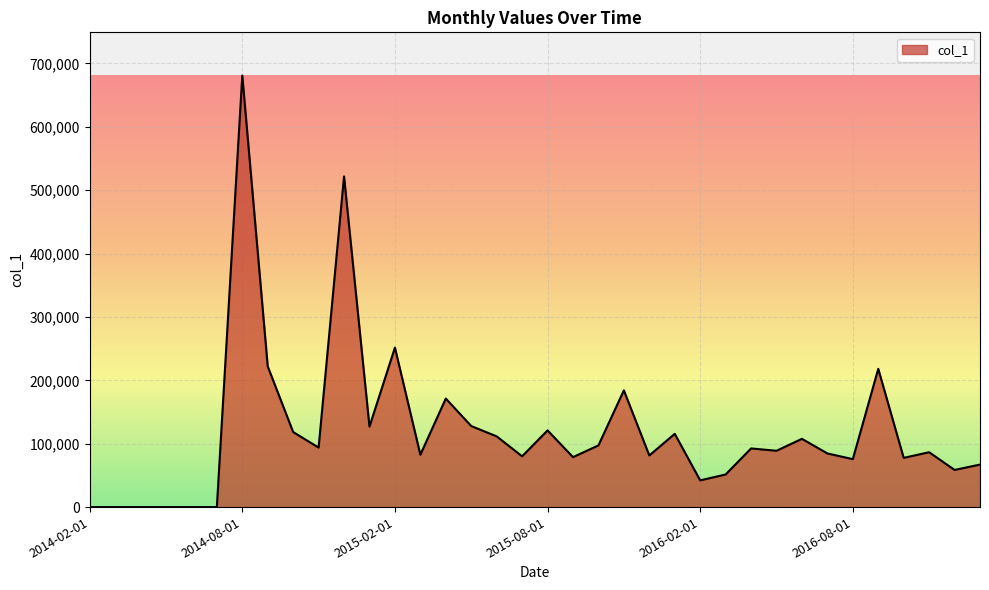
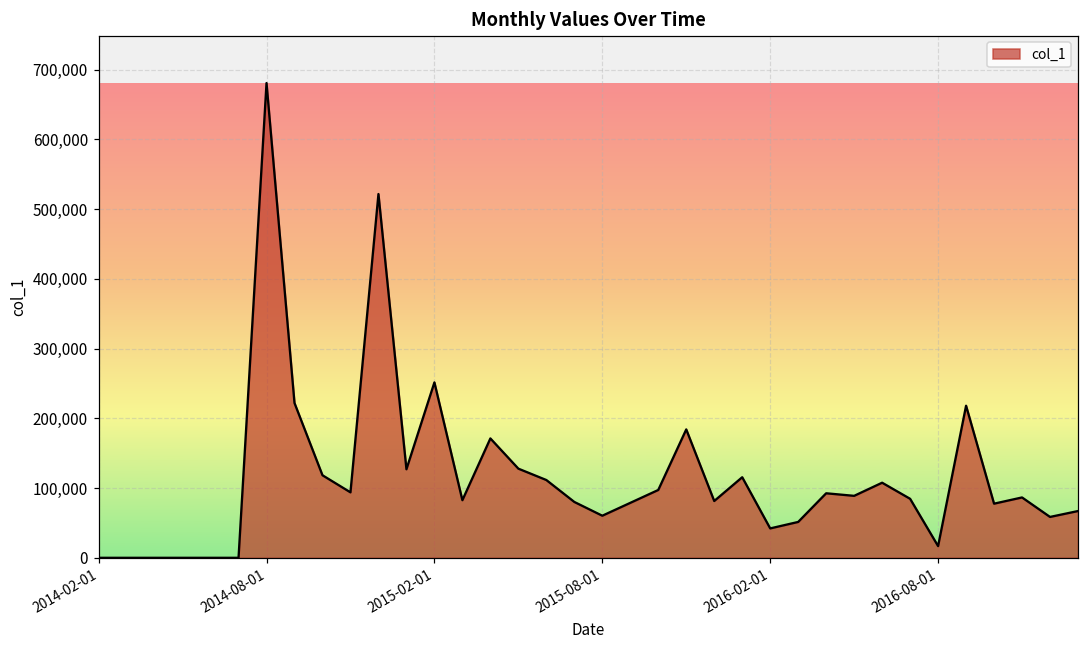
2015-08-01: 120,000 -> 60,000
2016-08-01: 80,000 -> 20,000
